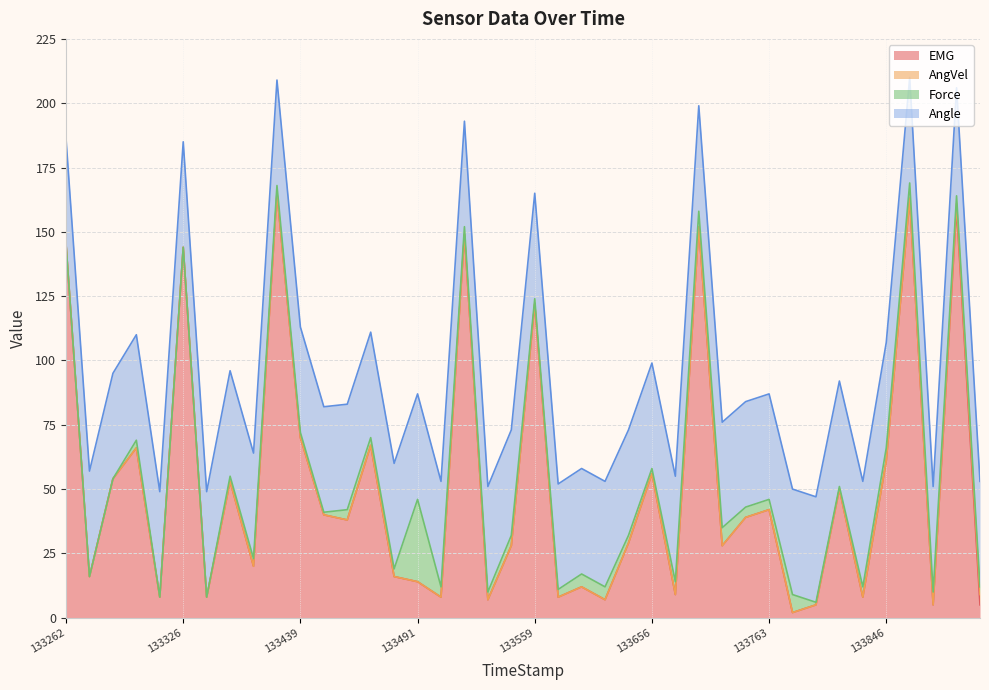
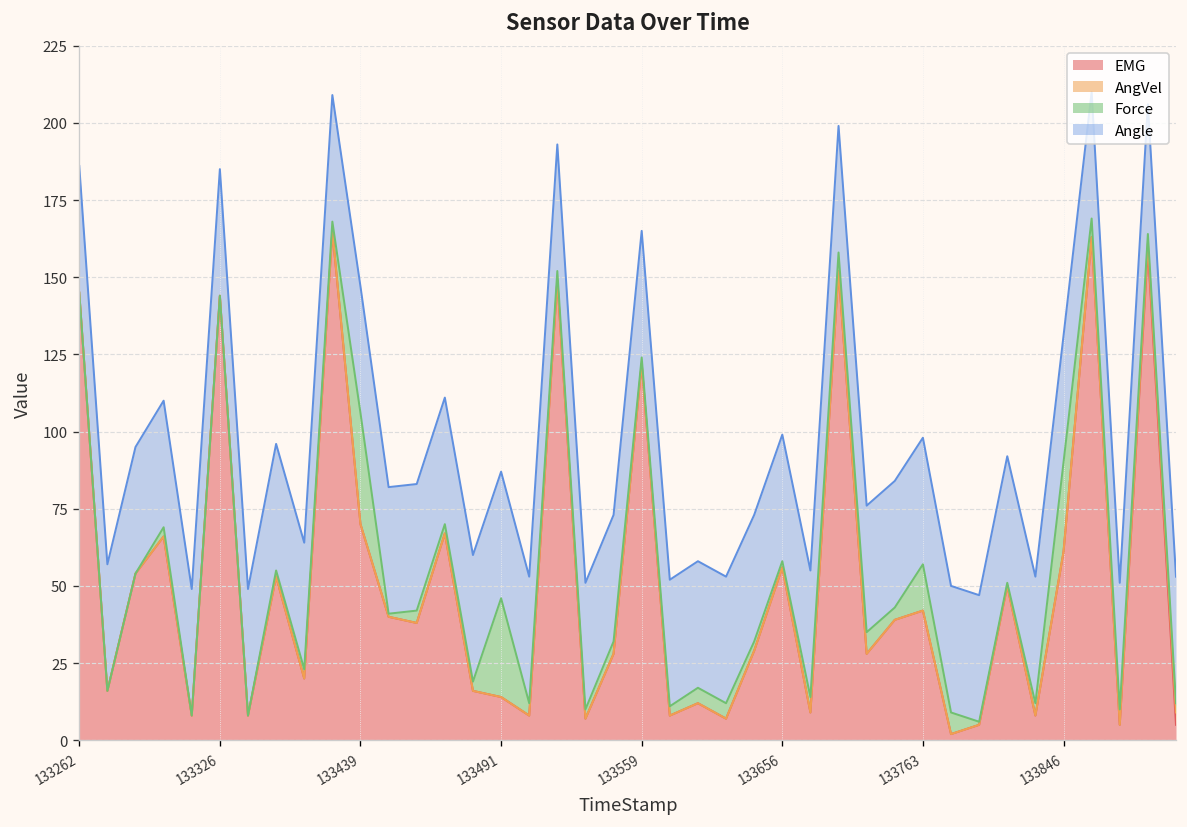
Force, 133439: 2 -> 36
Force, 133763: 4 -> 15
Force, 133846: 5 -> 29
